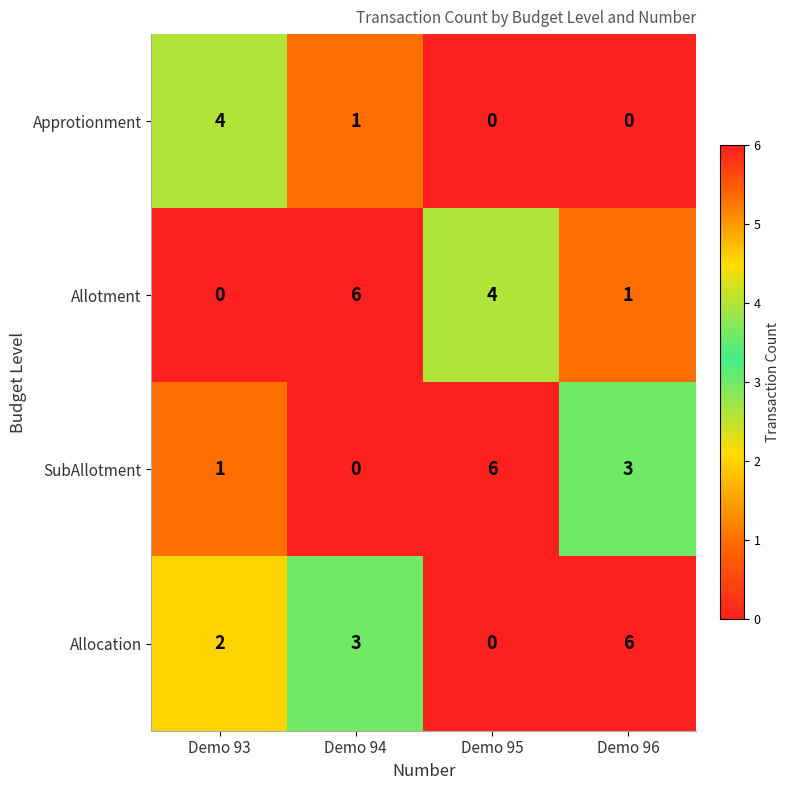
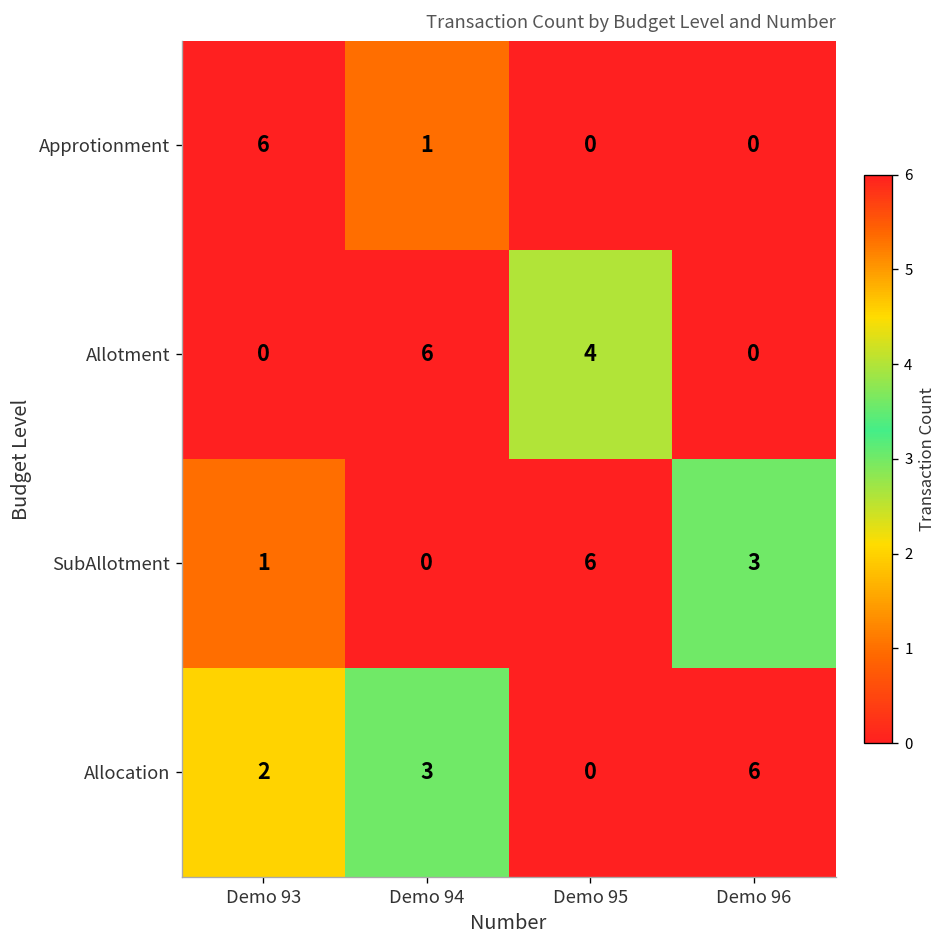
Approtionment, Demo 93: 4 -> 6
Allotment, Demo 96: 1 -> 0
